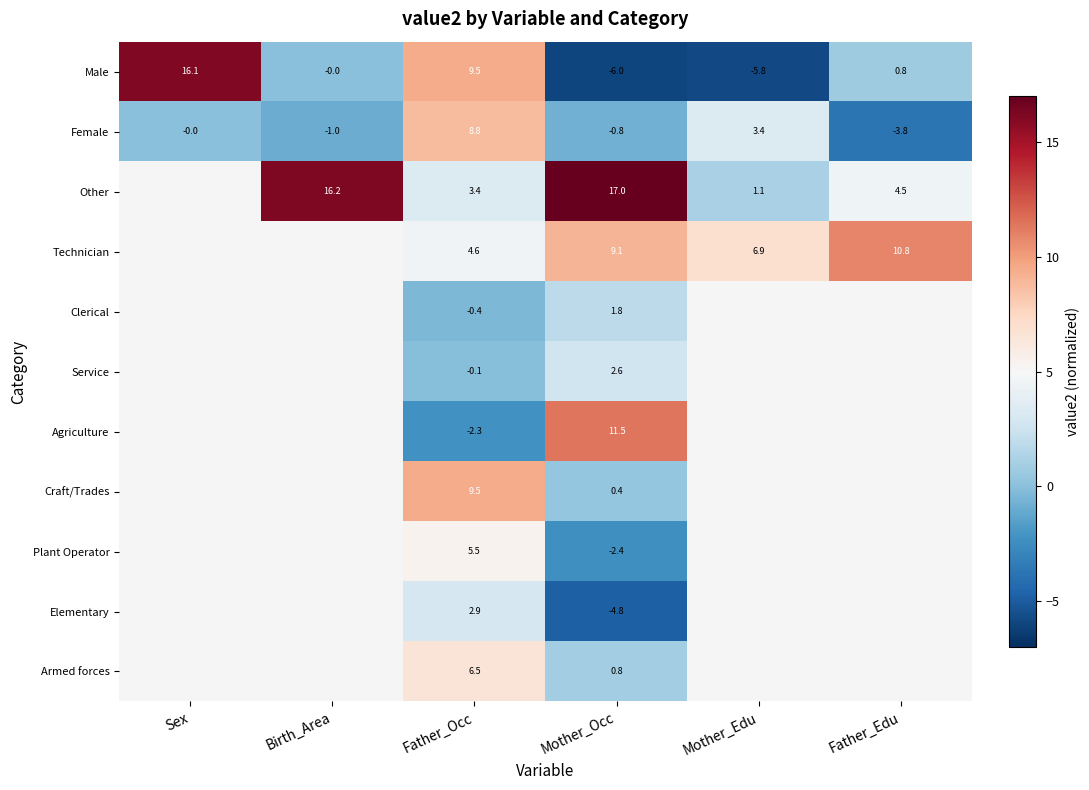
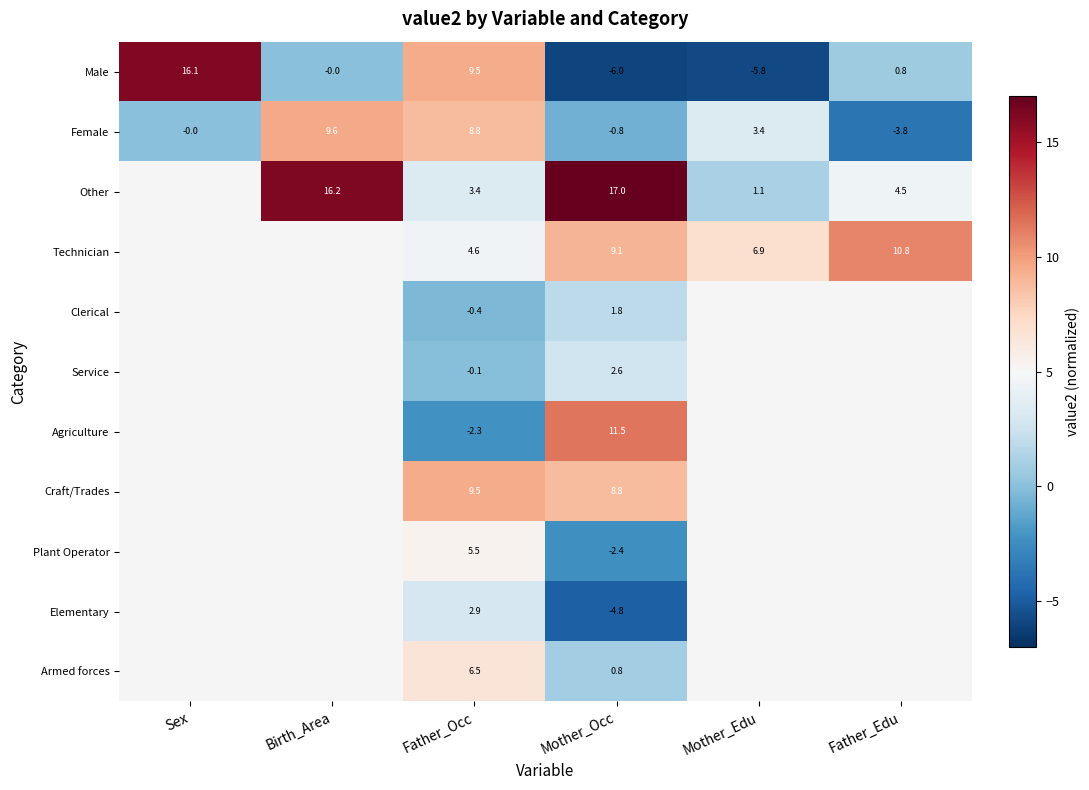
Female, Birth_Area: -1.0 -> 9.6
Craft/Trades, Mother_Occ: 0.4 -> 8.8
